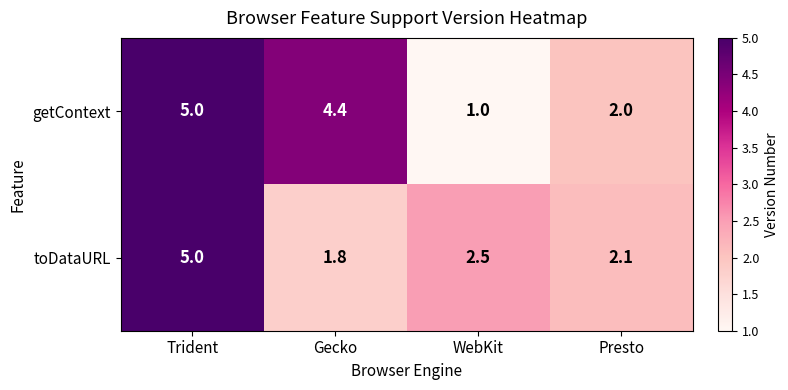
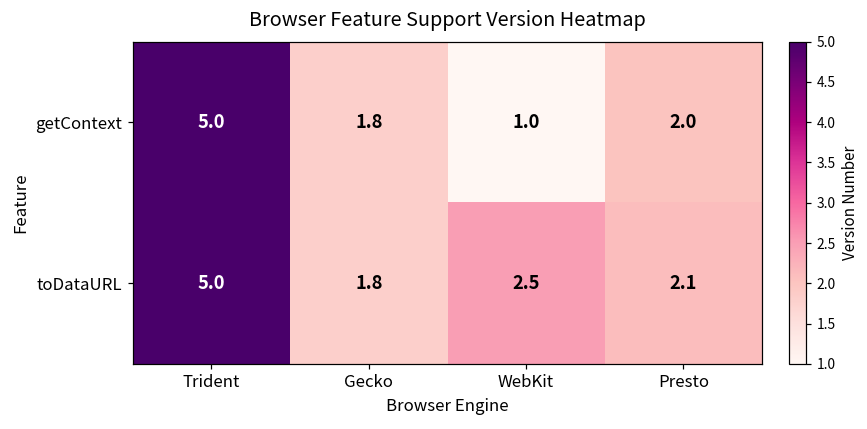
getContext, Gecko: 4.4 -> 1.8
